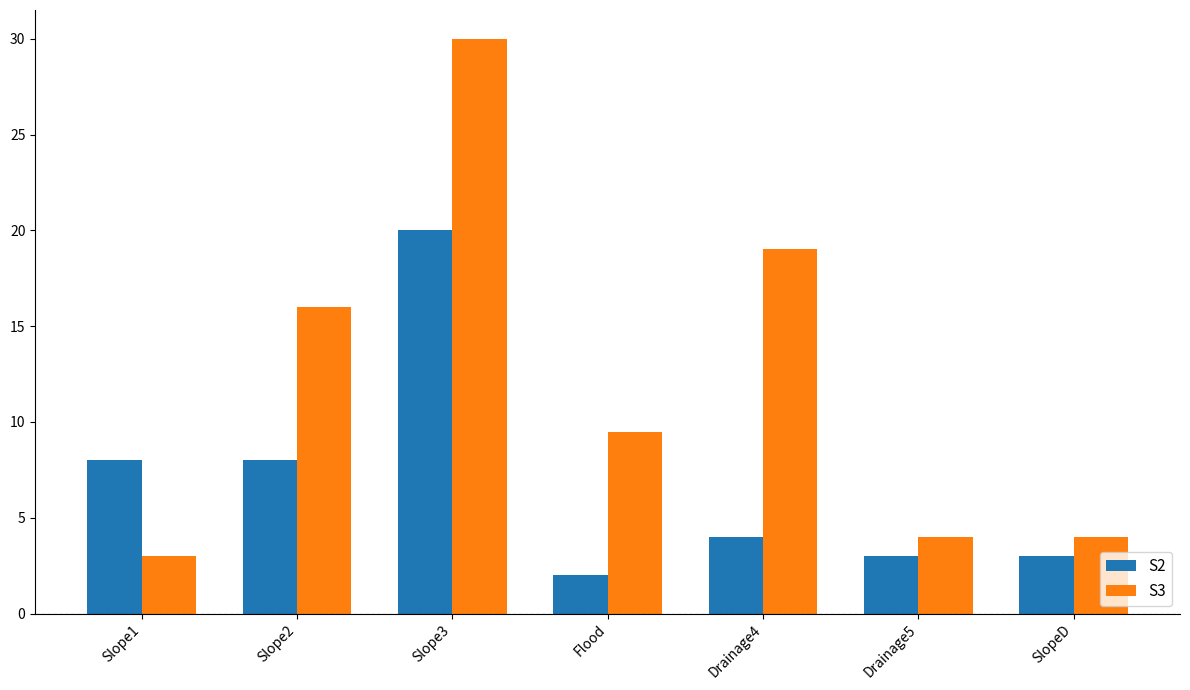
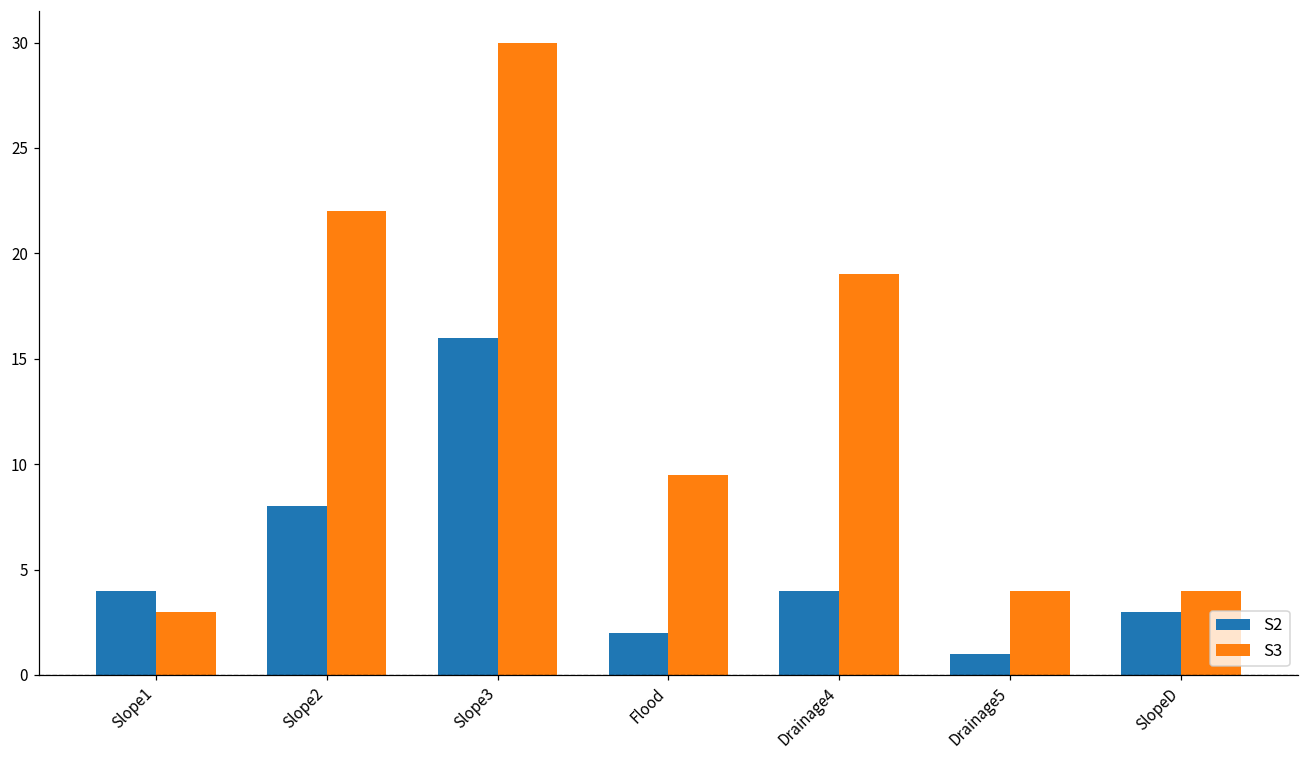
S2, Slope1: 8 -> 4
S3, Slope2: 16 -> 22
S2, Slope3: 20 -> 16
S2, Drainage5: 3 -> 1
